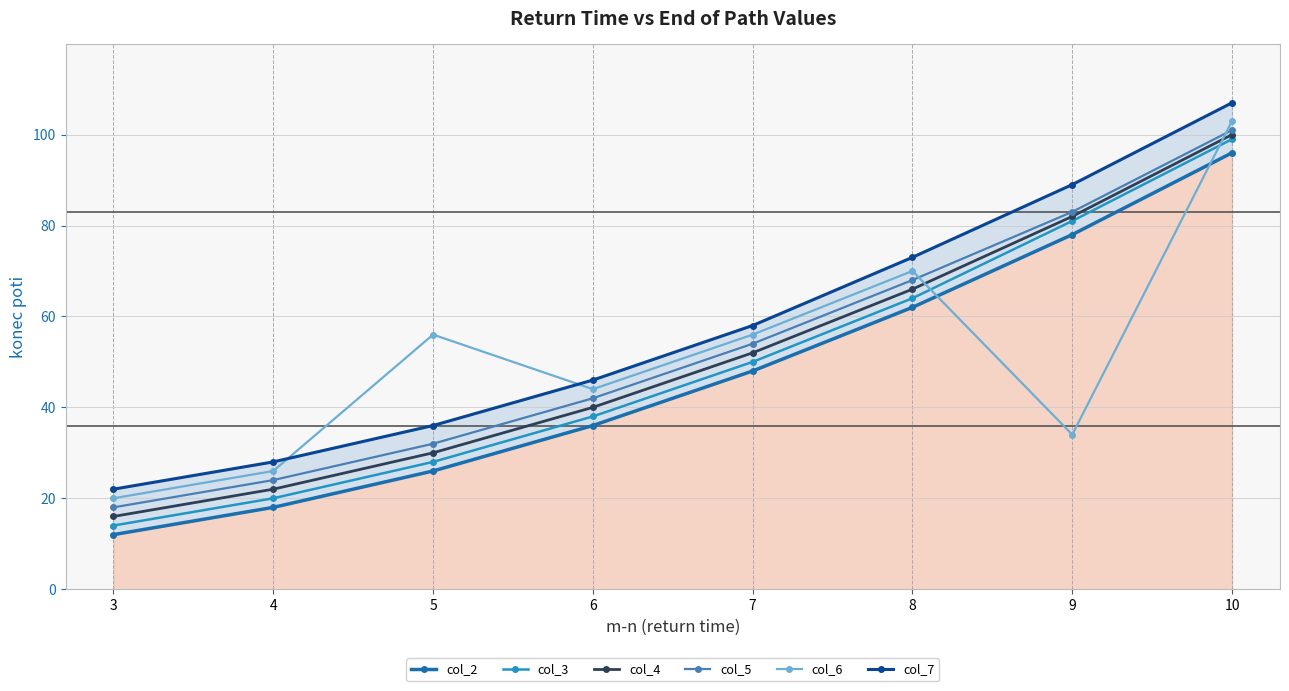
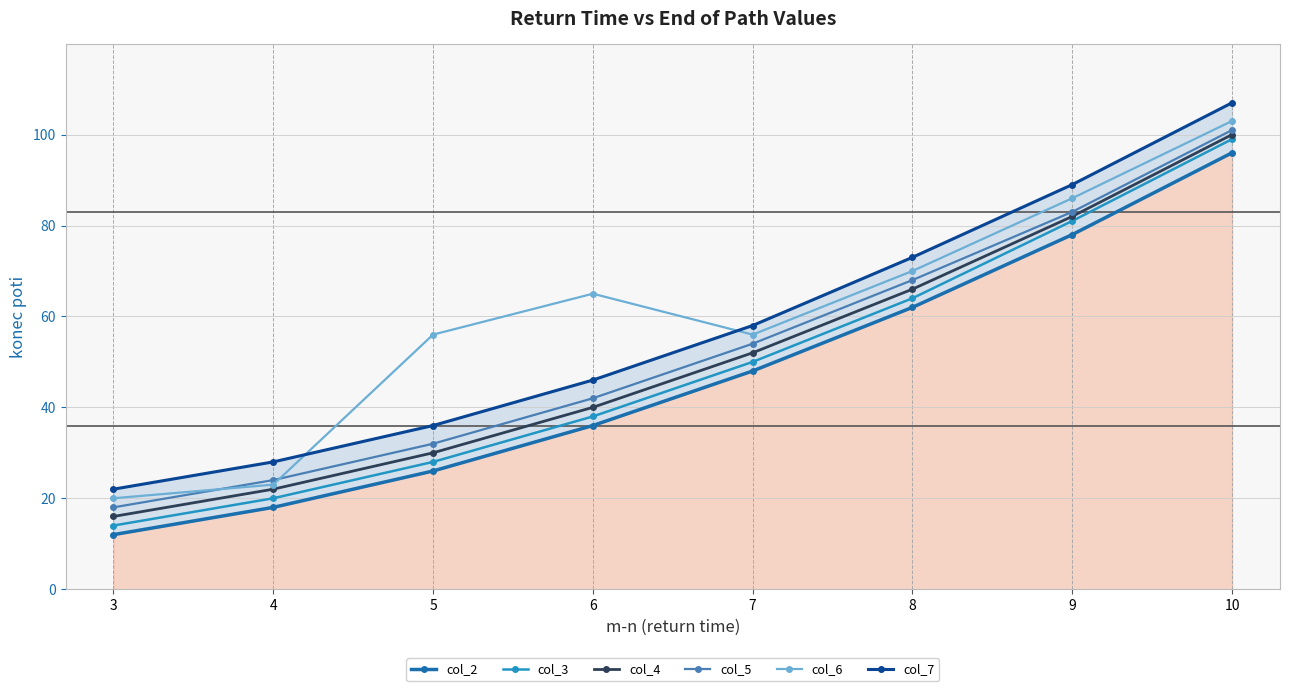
col_6, 4: 26 -> 23
col_6, 6: 44 -> 65
col_6, 9: 34 -> 86
